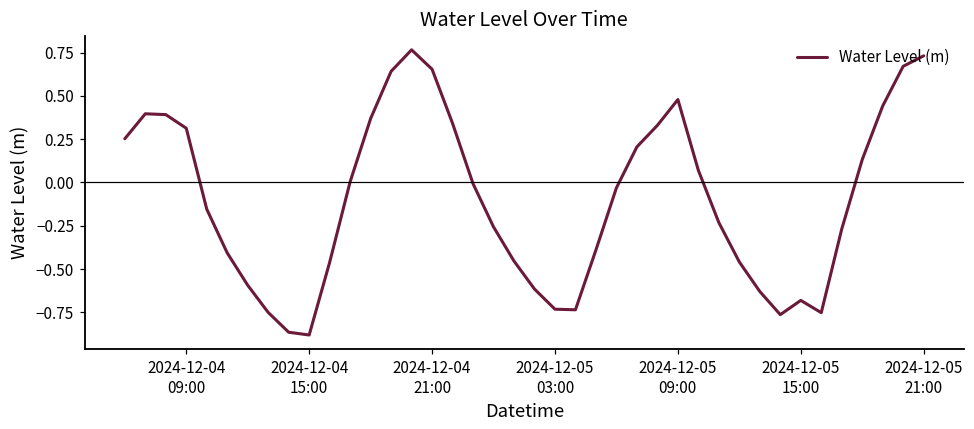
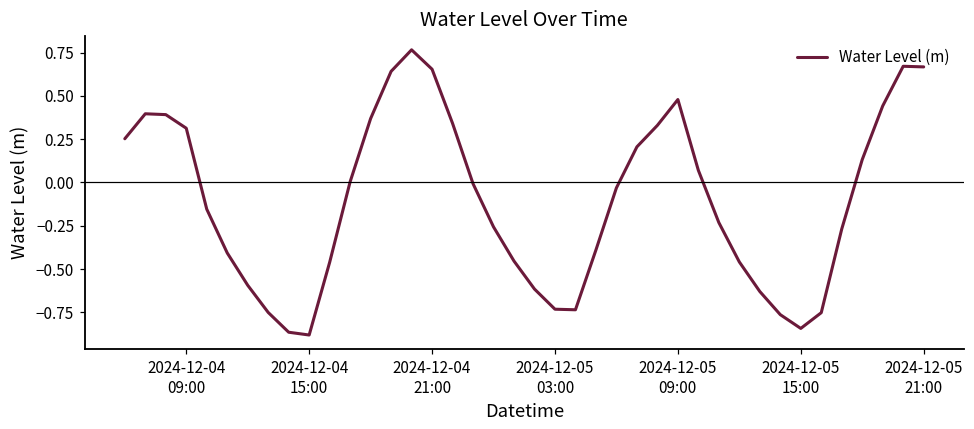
2024-12-05 15:00: -0.68 -> -0.84
2024-12-05 21:00: 0.73 -> 0.67
